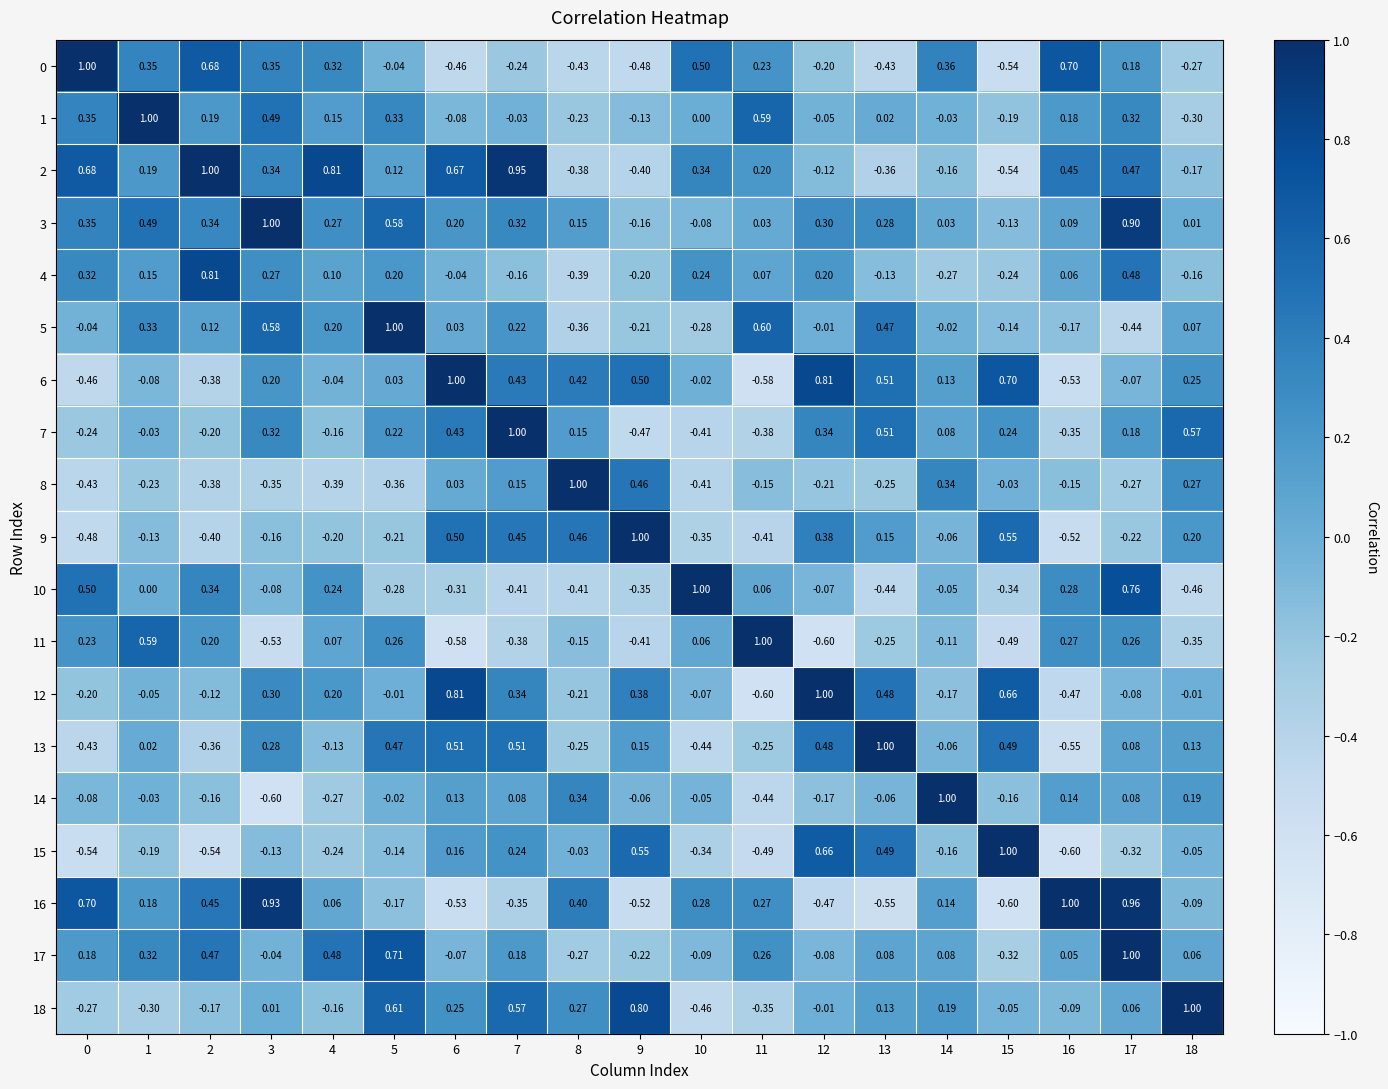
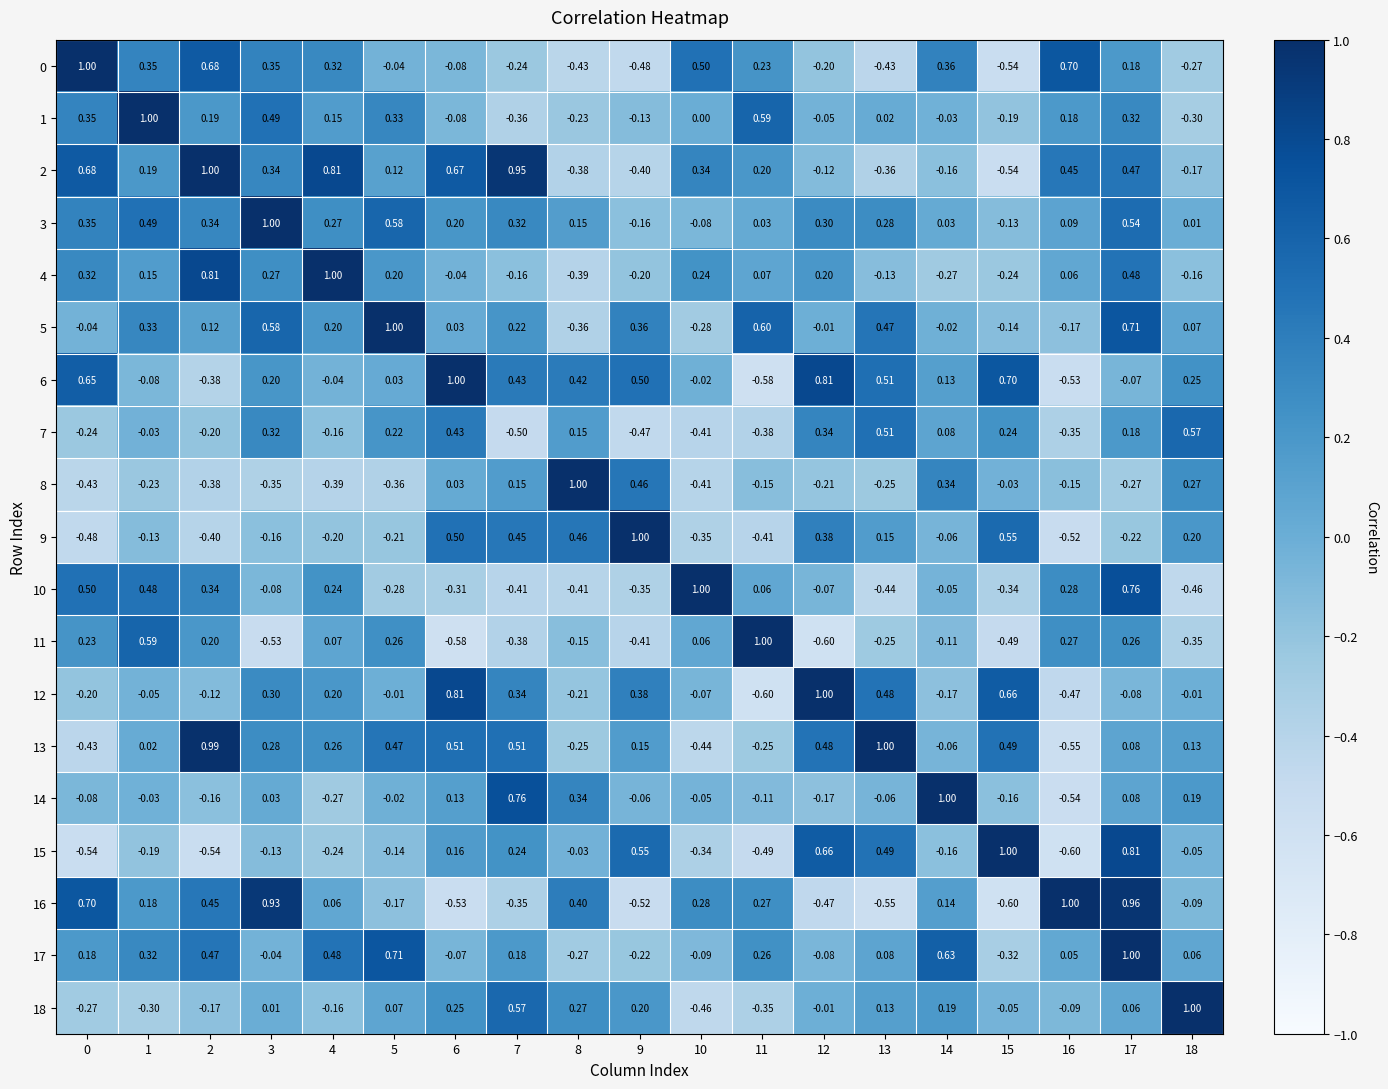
0, 6: -0.46 -> -0.08
1, 7: -0.03 -> -0.36
3, 17: 0.90 -> 0.54
4, 4: 0.10 -> 1.00
5, 9: -0.21 -> 0.36
5, 17: -0.44 -> 0.71
6, 0: -0.46 -> 0.65
7, 7: 1.00 -> -0.50
10, 1: 0.00 -> 0.48
13, 2: -0.36 -> 0.99
13, 4: -0.13 -> 0.26
14, 3: -0.60 -> 0.03
14, 7: 0.08 -> 0.76
14, 11: -0.44 -> -0.11
14, 16: 0.14 -> -0.54
15, 17: -0.32 -> 0.81
17, 14: 0.08 -> 0.63
18, 5: 0.61 -> 0.07
18, 9: 0.80 -> 0.20
